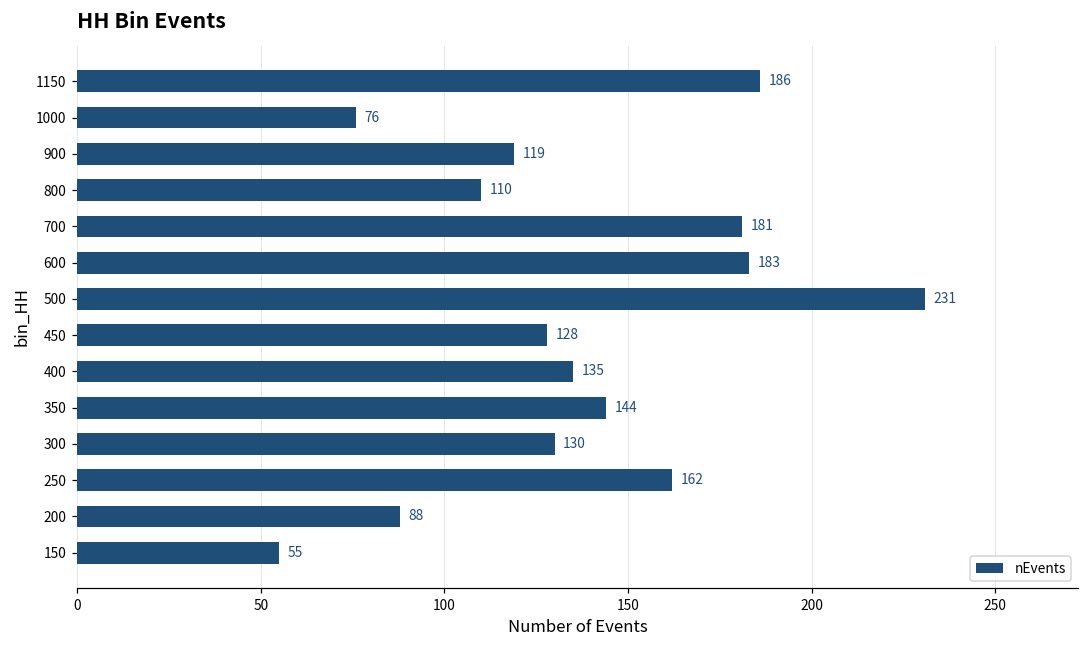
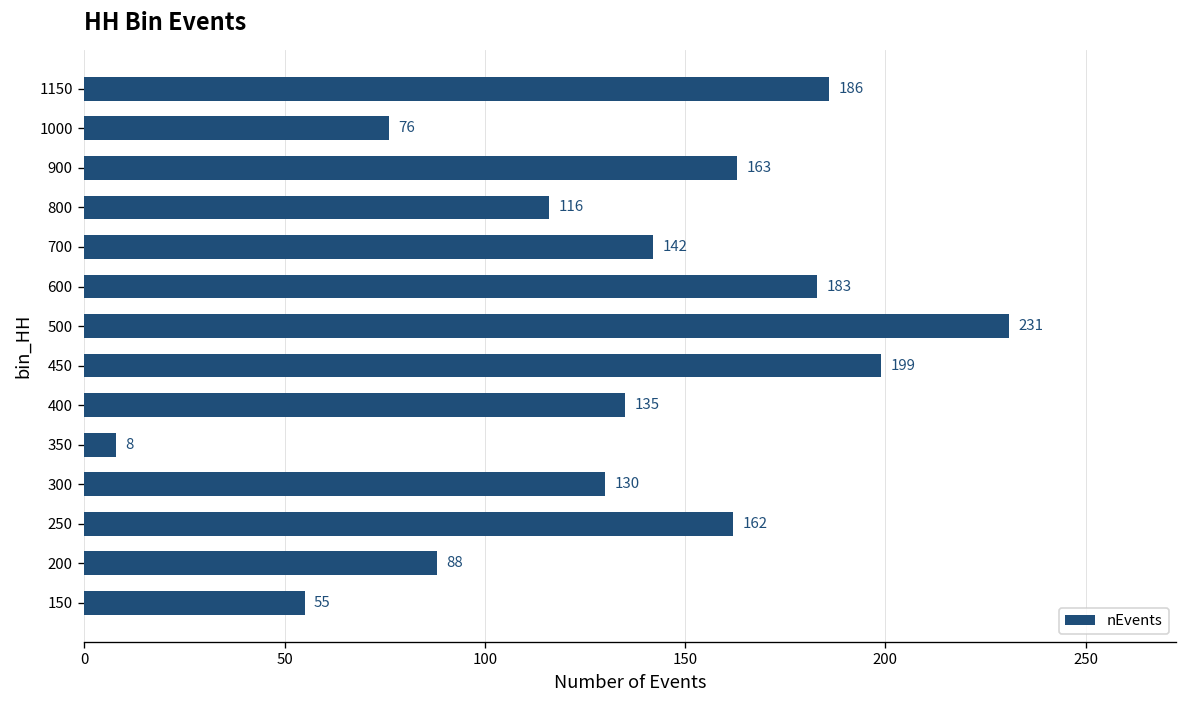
900: 119 -> 163
800: 110 -> 116
700: 181 -> 142
450: 128 -> 199
350: 144 -> 8
